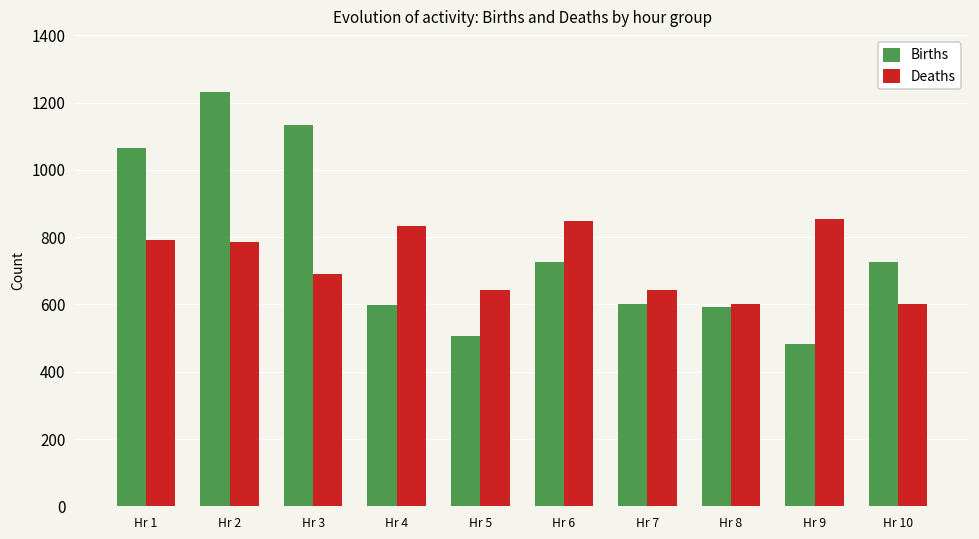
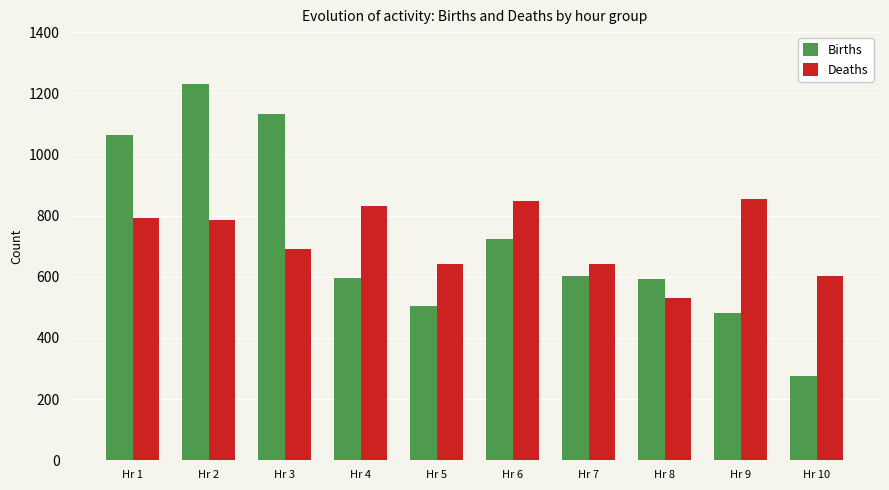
Deaths, Hr 8: 600 -> 530
Births, Hr 10: 730 -> 270
